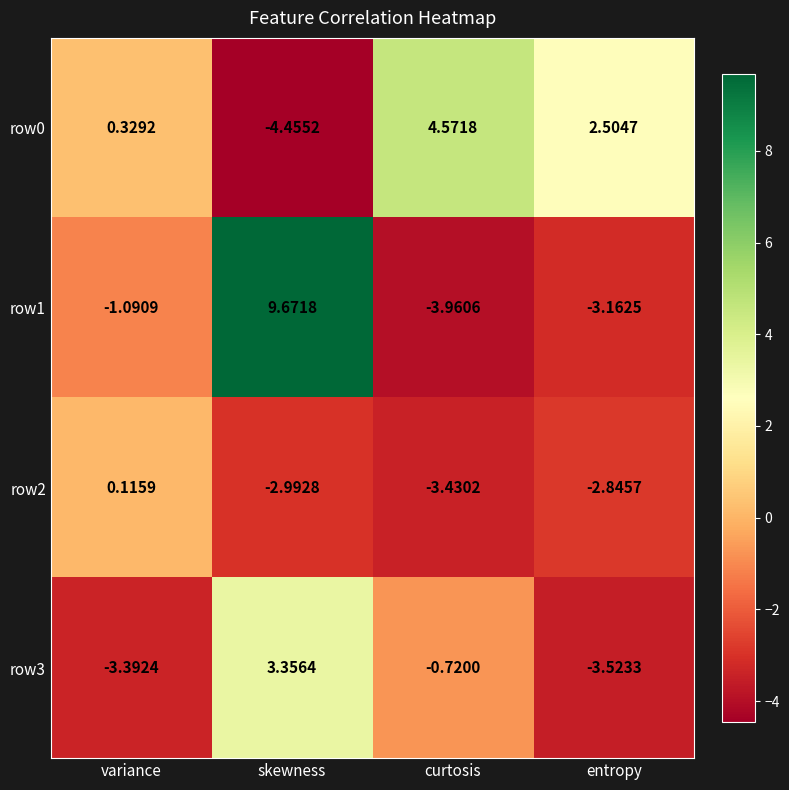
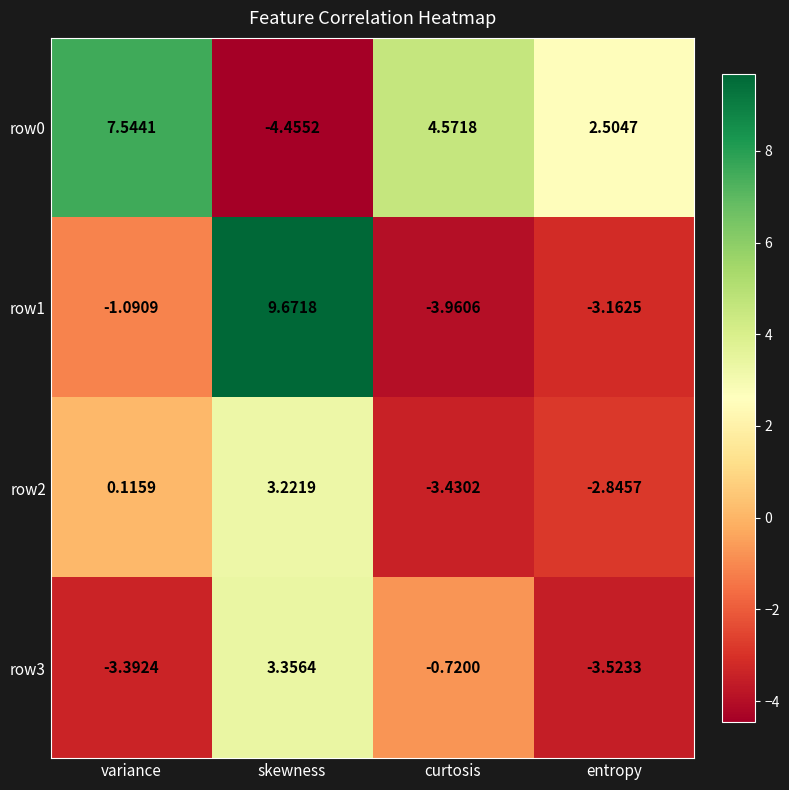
row0, variance: 0.3292 -> 7.5441
row2, skewness: -2.9928 -> 3.2219
